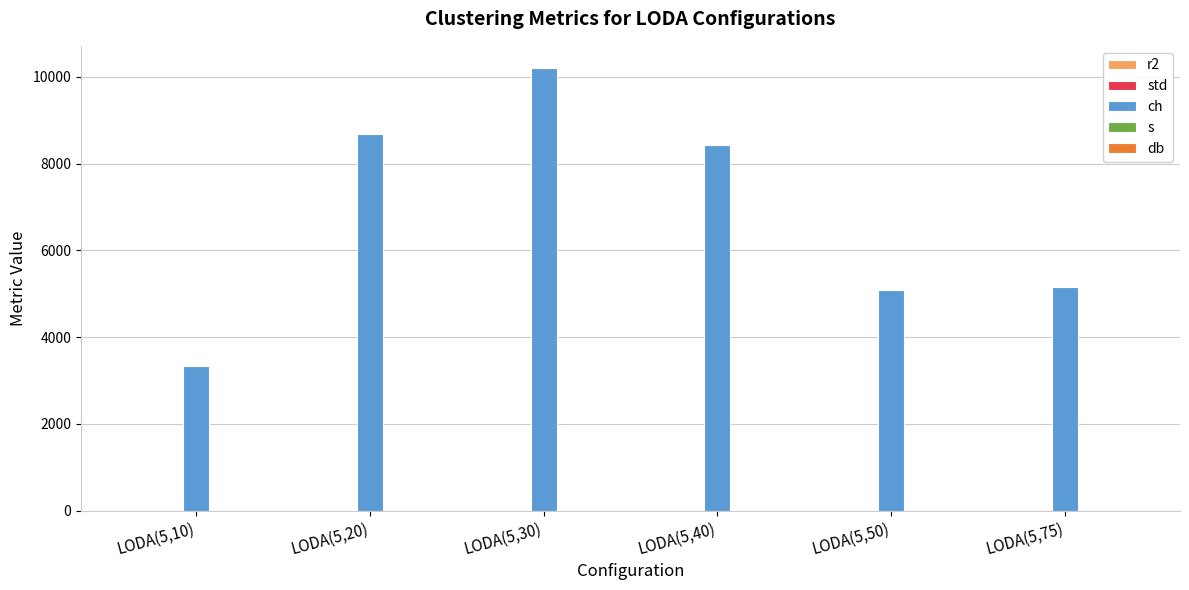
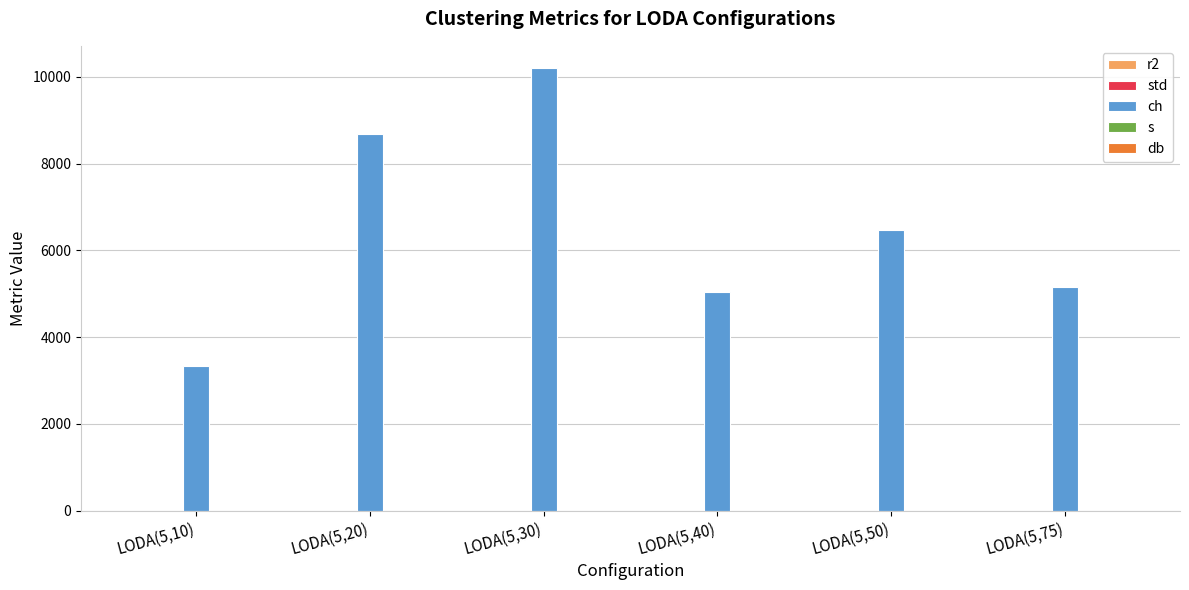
ch, LODA(5,40): 8400 -> 5100
ch, LODA(5,50): 5100 -> 6500
